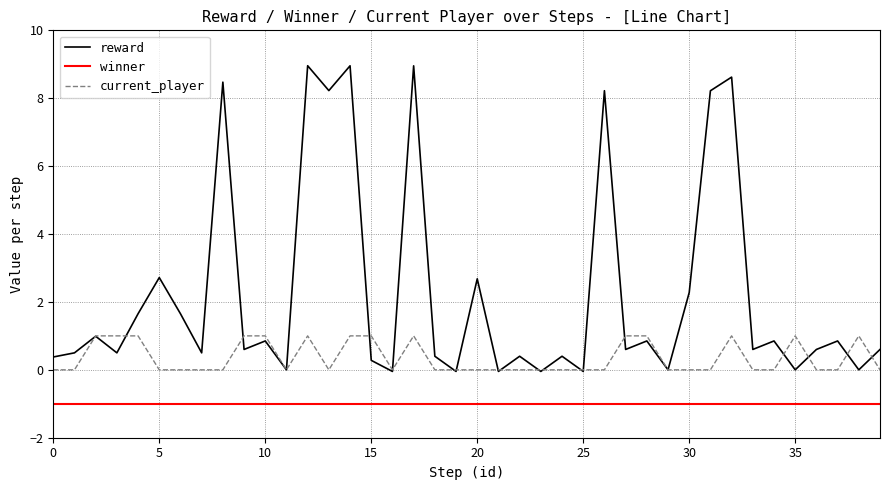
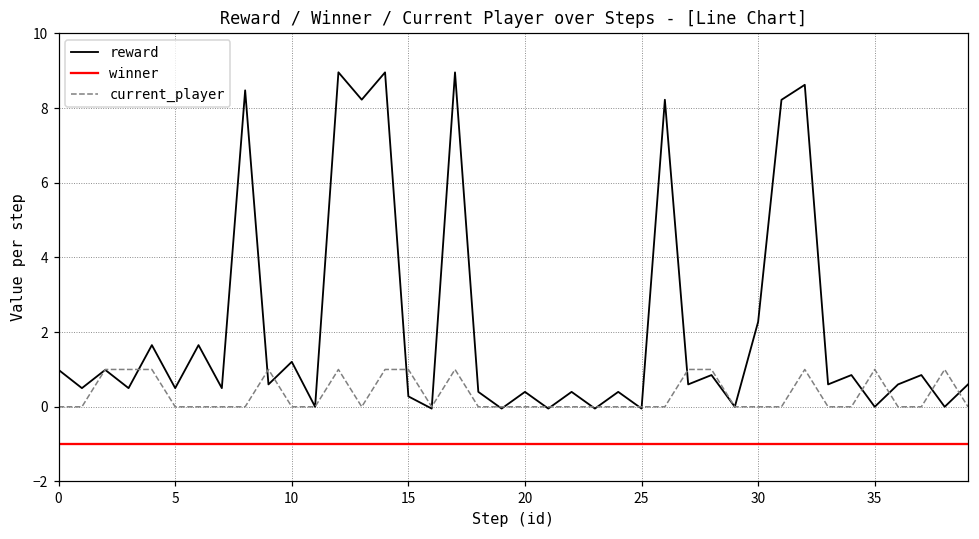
reward, 0: 0.4 -> 1.0
reward, 5: 2.7 -> 0.5
reward, 10: 0.9 -> 1.2
current_player, 10: 1 -> 0
reward, 20: 2.7 -> 0.4
